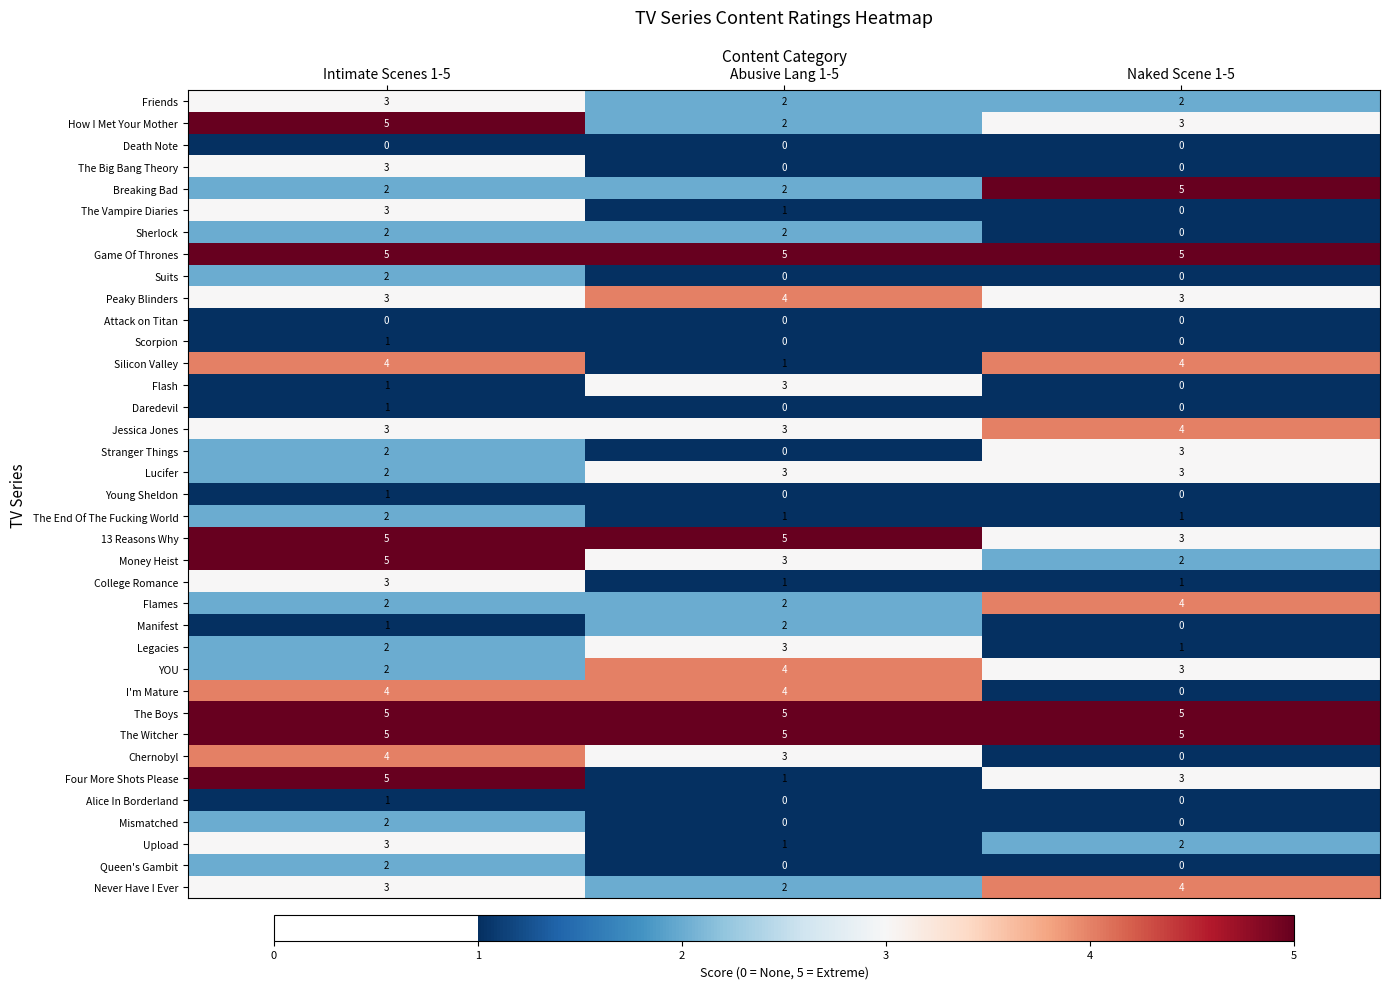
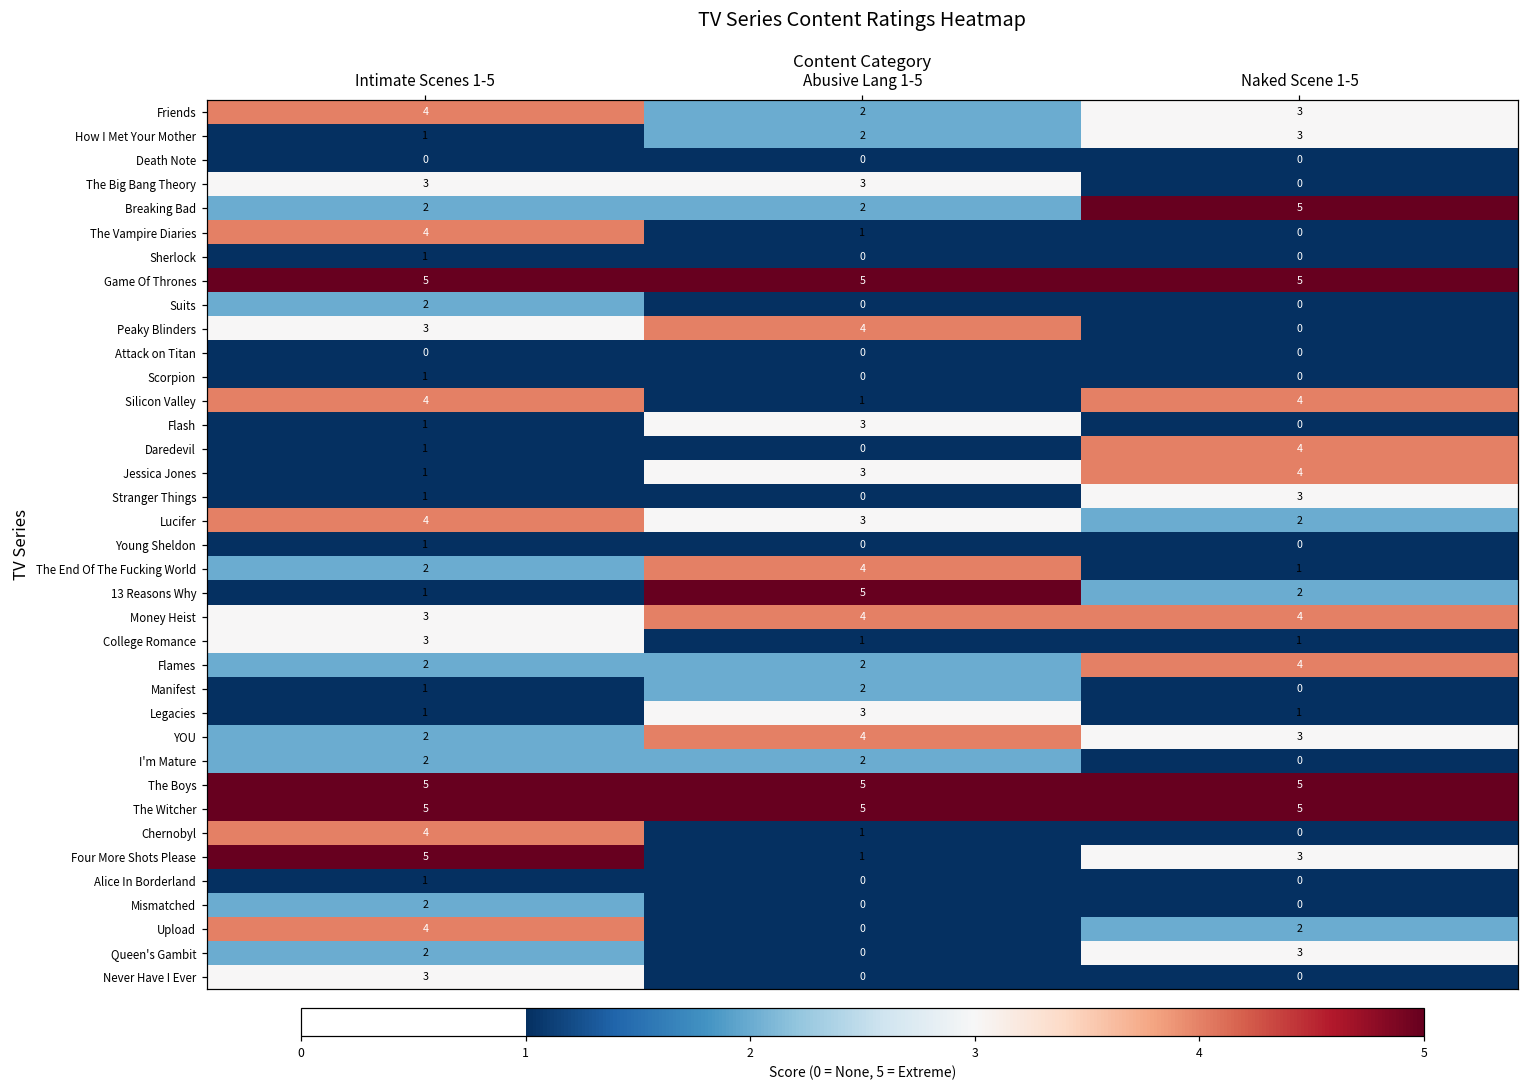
Friends, Intimate Scenes 1-5: 3 -> 4
Friends, Naked Scene 1-5: 2 -> 3
How I Met Your Mother, Intimate Scenes 1-5: 5 -> 1
The Big Bang Theory, Abusive Lang 1-5: 0 -> 3
The Vampire Diaries, Intimate Scenes 1-5: 3 -> 4
Sherlock, Intimate Scenes 1-5: 2 -> 1
Sherlock, Abusive Lang 1-5: 2 -> 0
Peaky Blinders, Naked Scene 1-5: 3 -> 0
Daredevil, Naked Scene 1-5: 0 -> 4
Jessica Jones, Intimate Scenes 1-5: 3 -> 1
Stranger Things, Intimate Scenes 1-5: 2 -> 1
Lucifer, Intimate Scenes 1-5: 2 -> 4
Lucifer, Naked Scene 1-5: 3 -> 2
The End Of The Fucking World, Abusive Lang 1-5: 1 -> 4
13 Reasons Why, Intimate Scenes 1-5: 5 -> 1
13 Reasons Why, Naked Scene 1-5: 3 -> 2
Money Heist, Intimate Scenes 1-5: 5 -> 3
Money Heist, Abusive Lang 1-5: 3 -> 4
Money Heist, Naked Scene 1-5: 2 -> 4
Legacies, Intimate Scenes 1-5: 2 -> 1
I'm Mature, Intimate Scenes 1-5: 4 -> 2
I'm Mature, Abusive Lang 1-5: 4 -> 2
Chernobyl, Abusive Lang 1-5: 3 -> 1
Upload, Intimate Scenes 1-5: 3 -> 4
Upload, Abusive Lang 1-5: 1 -> 0
Queen's Gambit, Naked Scene 1-5: 0 -> 3
Never Have I Ever, Abusive Lang 1-5: 2 -> 0
Never Have I Ever, Naked Scene 1-5: 4 -> 0
